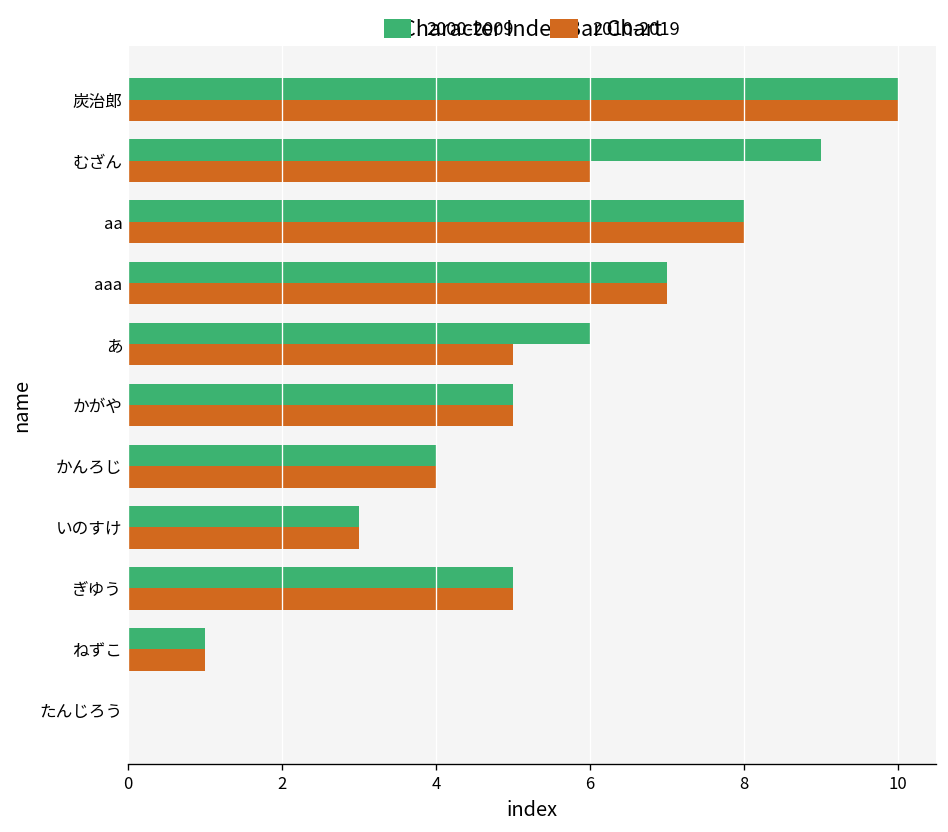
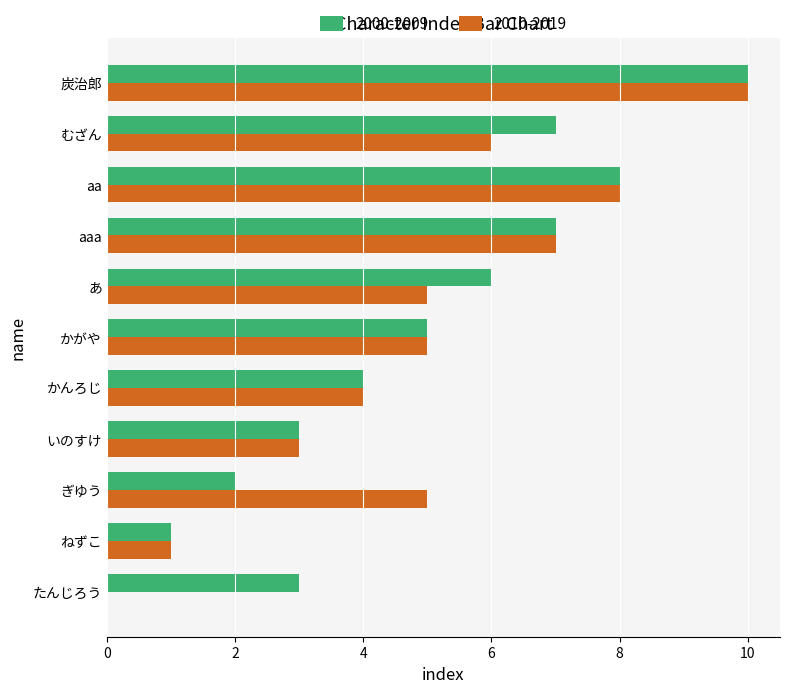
2000-2009, むざん: 9 -> 7
2000-2009, ぎゆう: 5 -> 2
2000-2009, たんじろう: 0 -> 3
